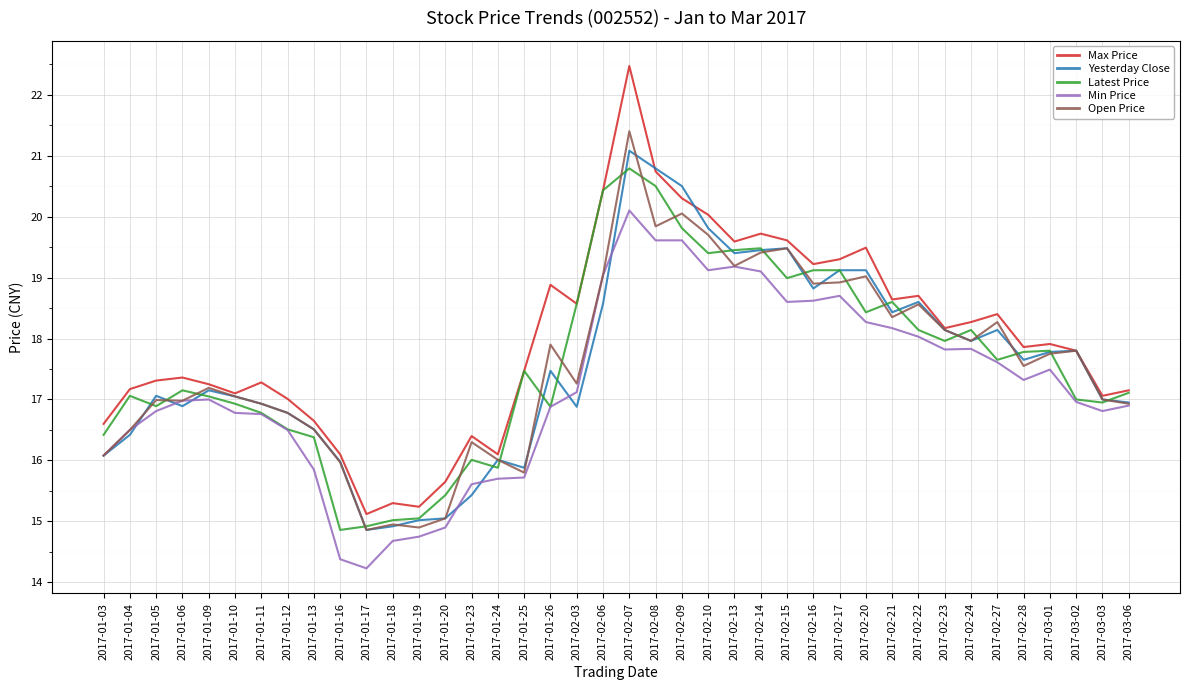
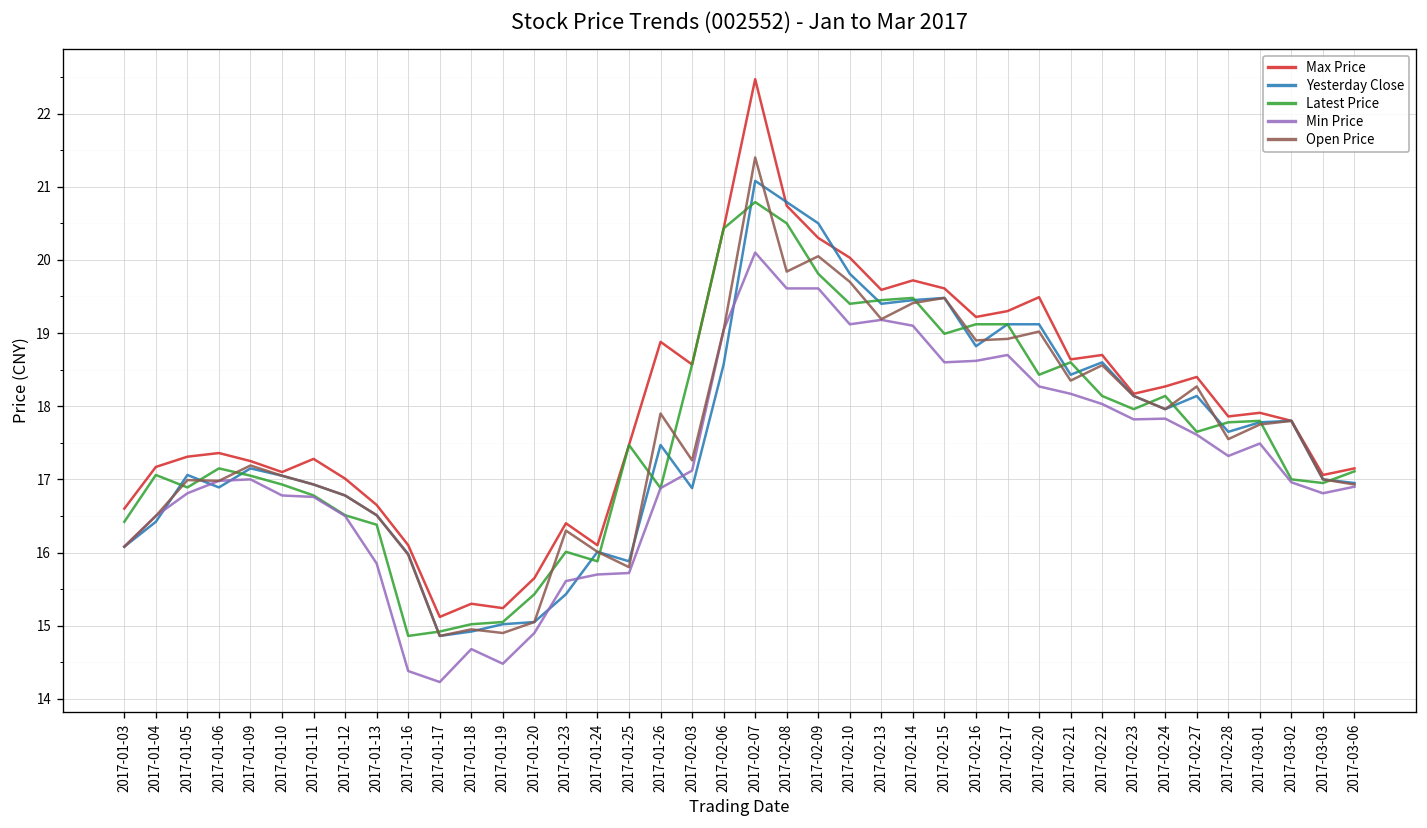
Min Price, 2017-01-19: 14.8 -> 14.5
